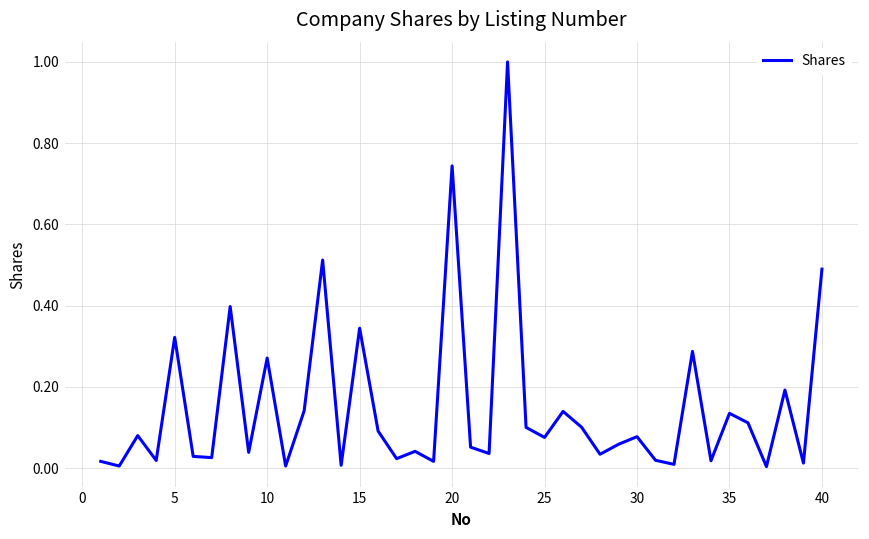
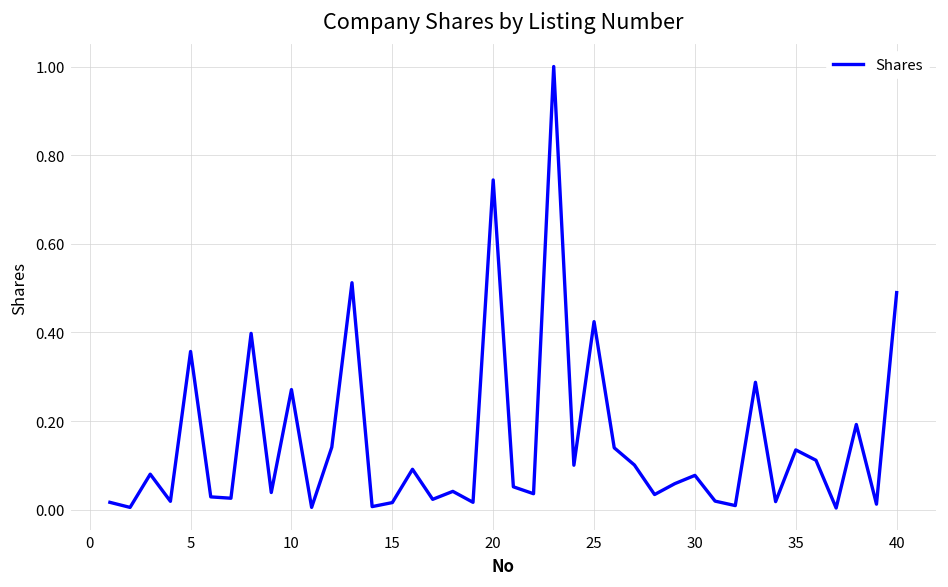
5: 0.32 -> 0.36
15: 0.34 -> 0.02
25: 0.08 -> 0.42
